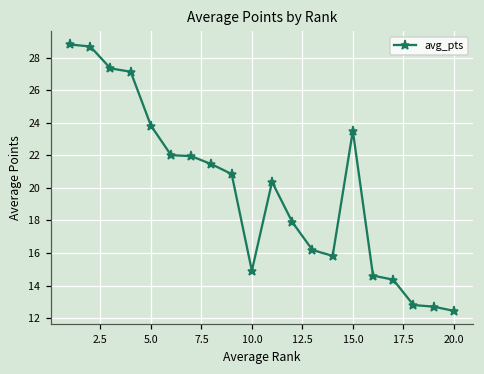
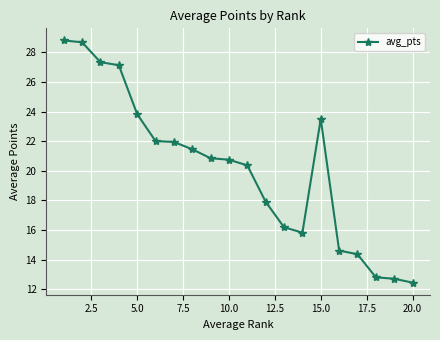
10.0: 14.9 -> 20.7
